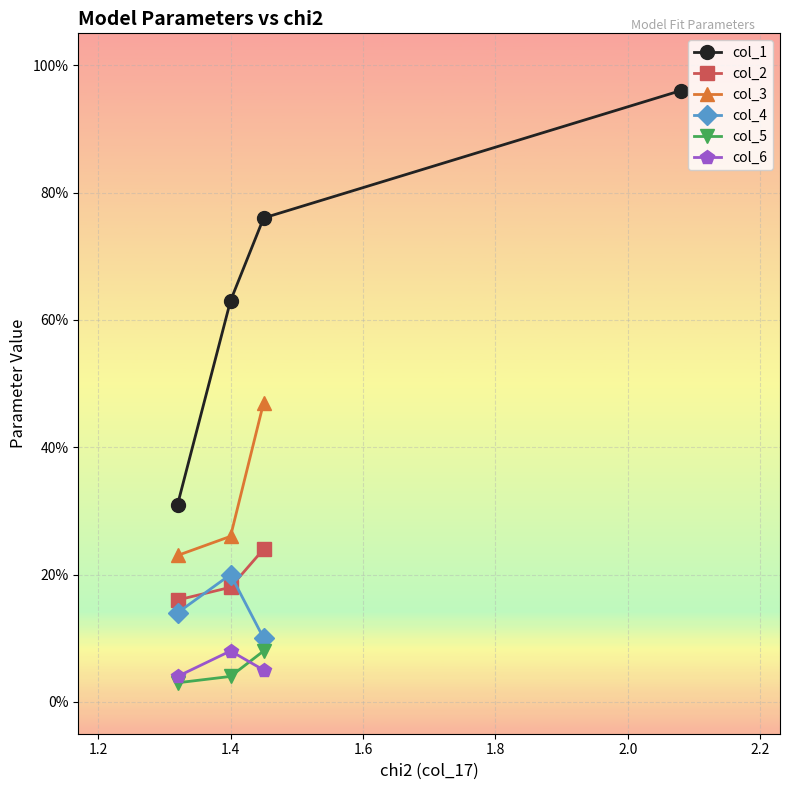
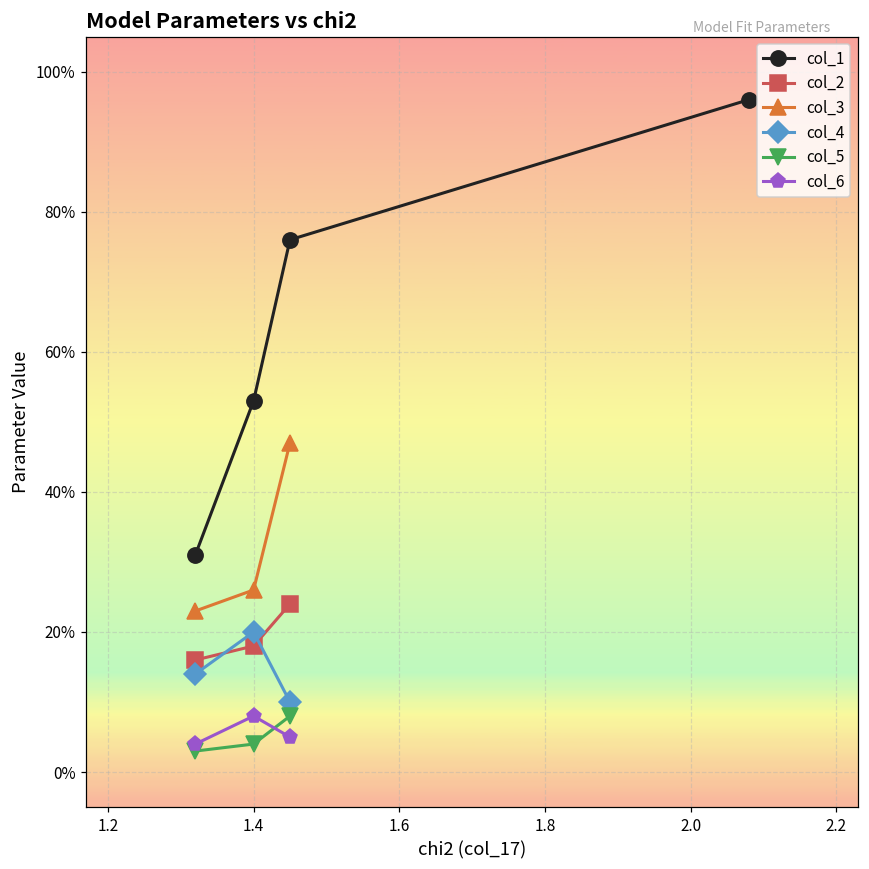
col_1, 1.4: 63% -> 53%
